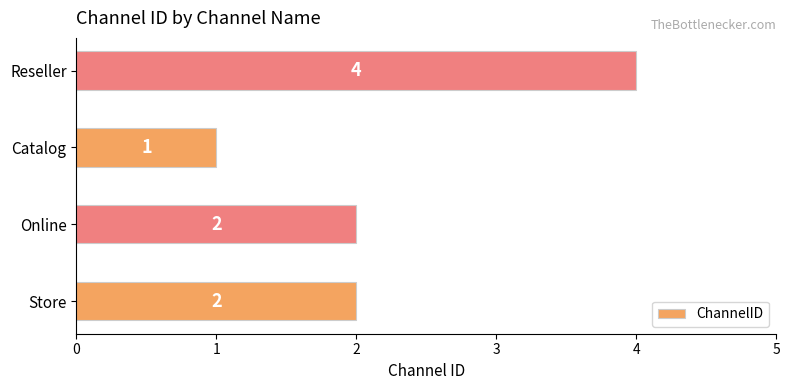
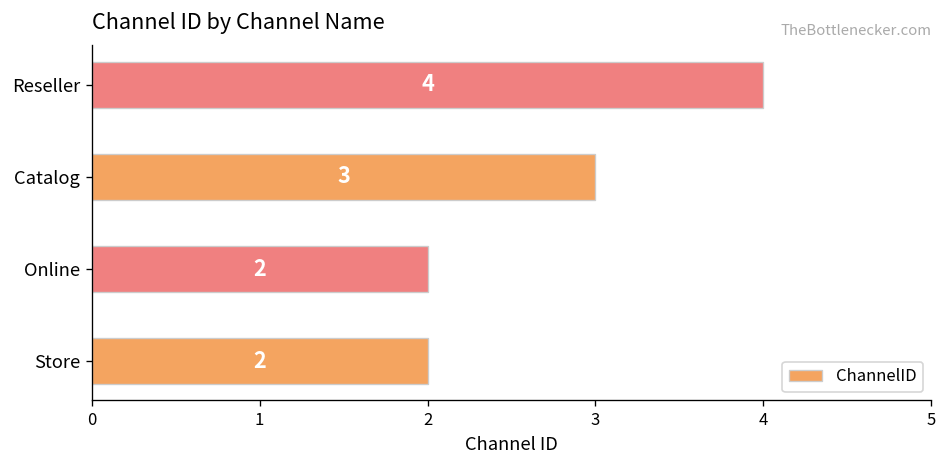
Catalog: 1 -> 3
